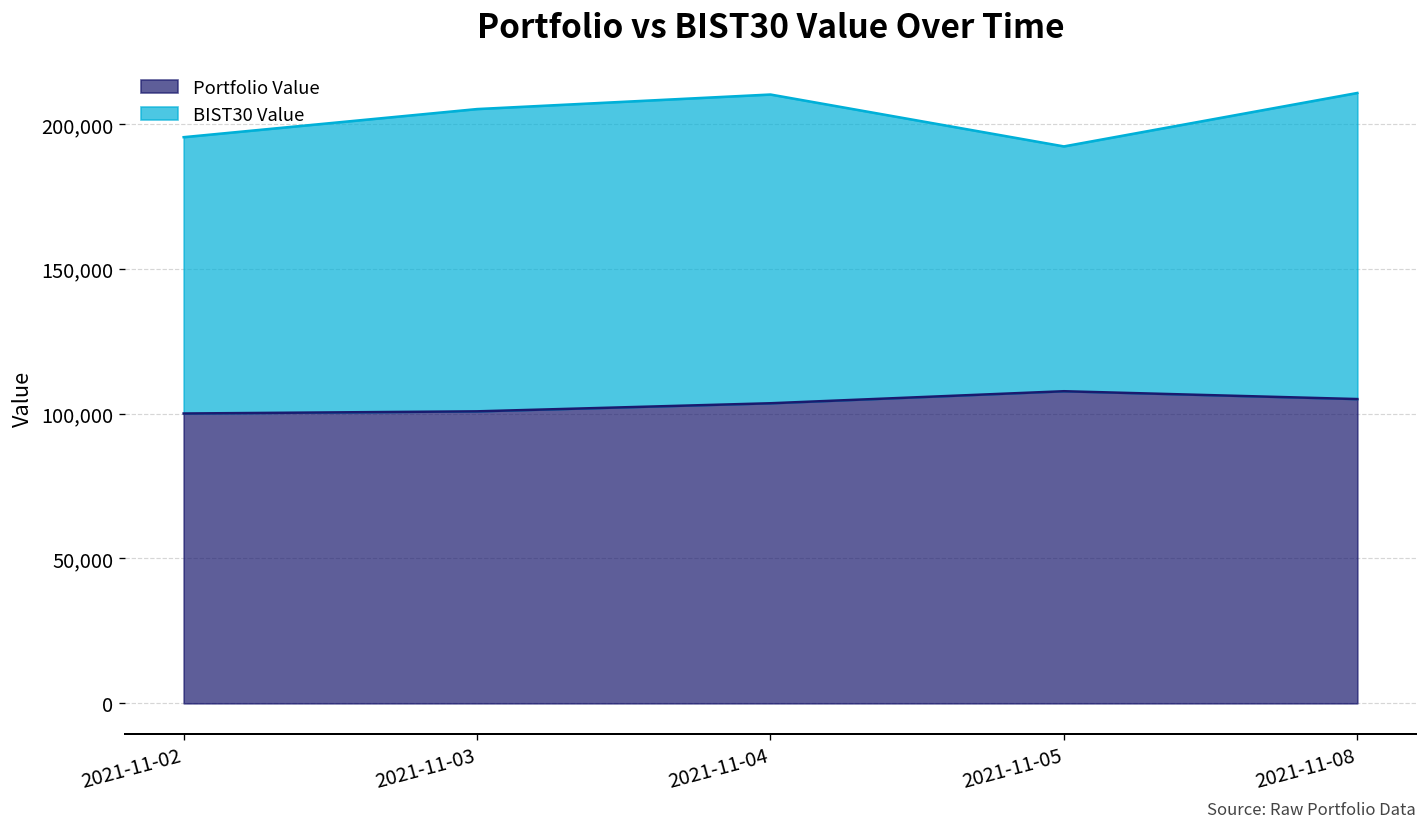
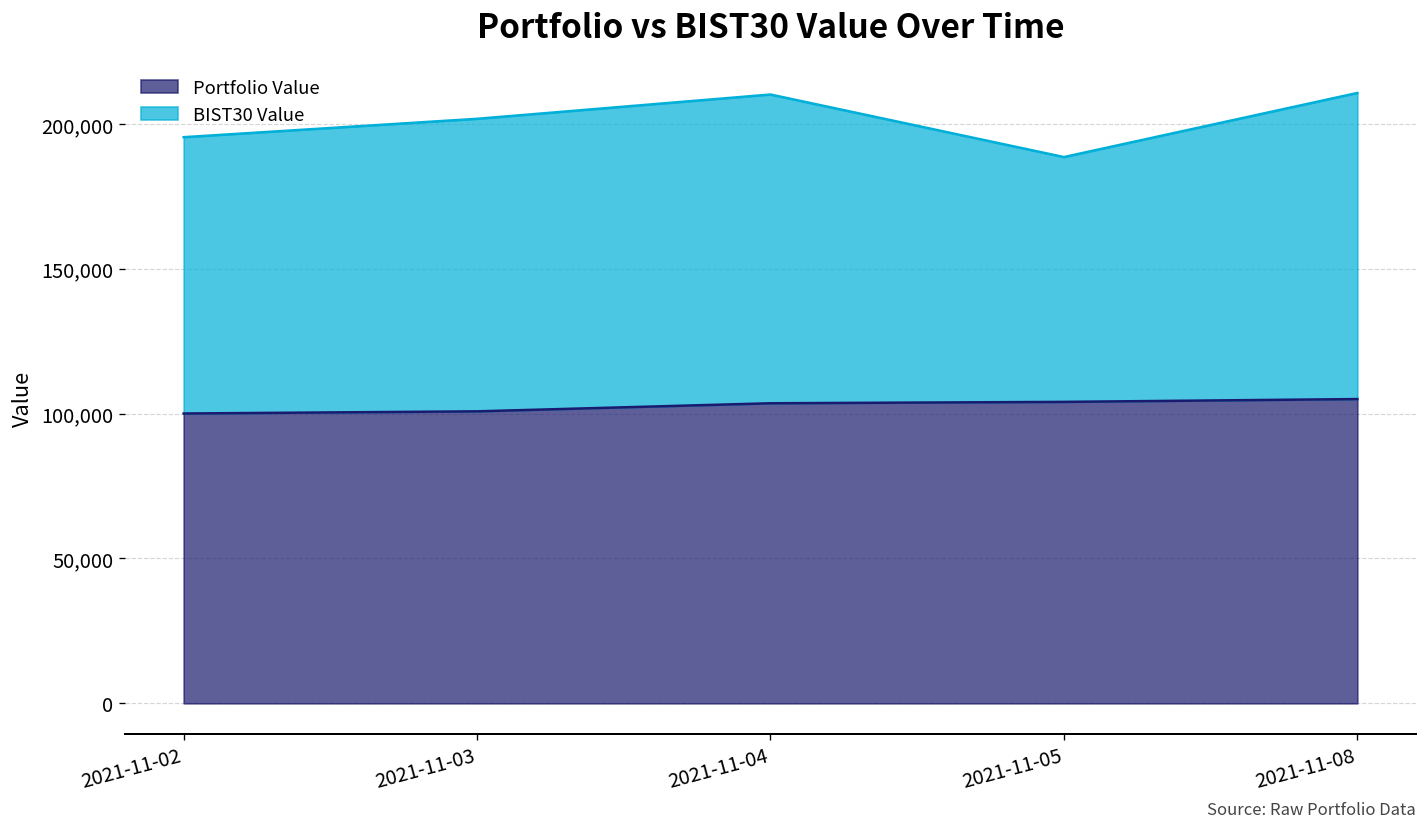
BIST30 Value, 2021-11-03: 104,000 -> 101,000
Portfolio Value, 2021-11-05: 108,000 -> 104,000
